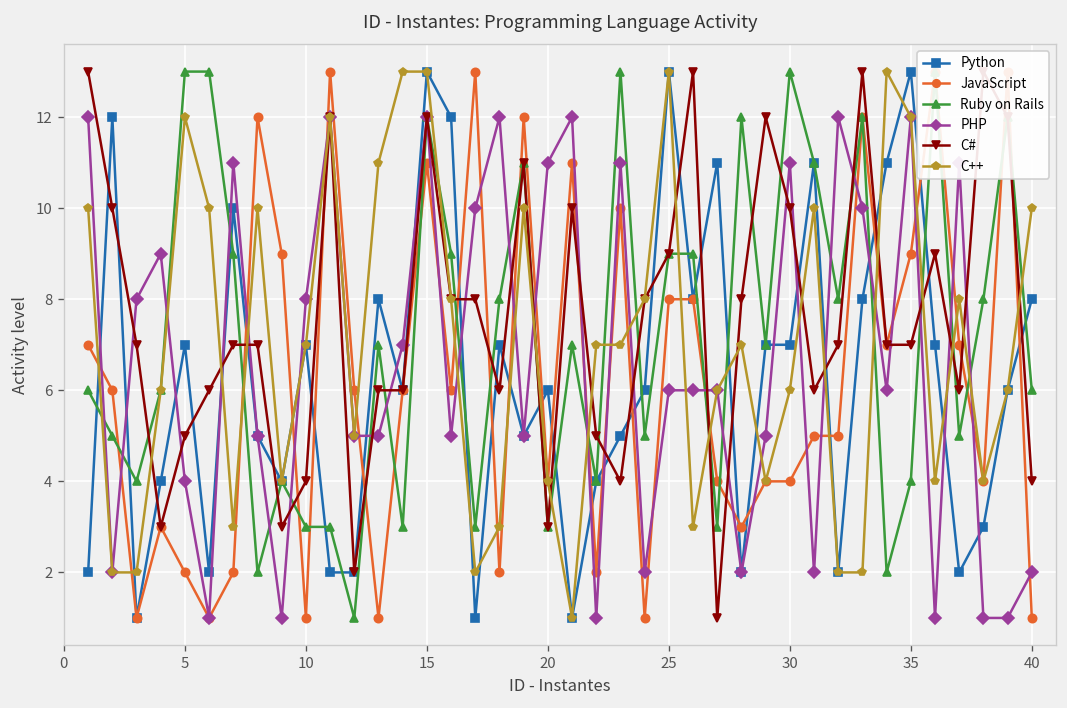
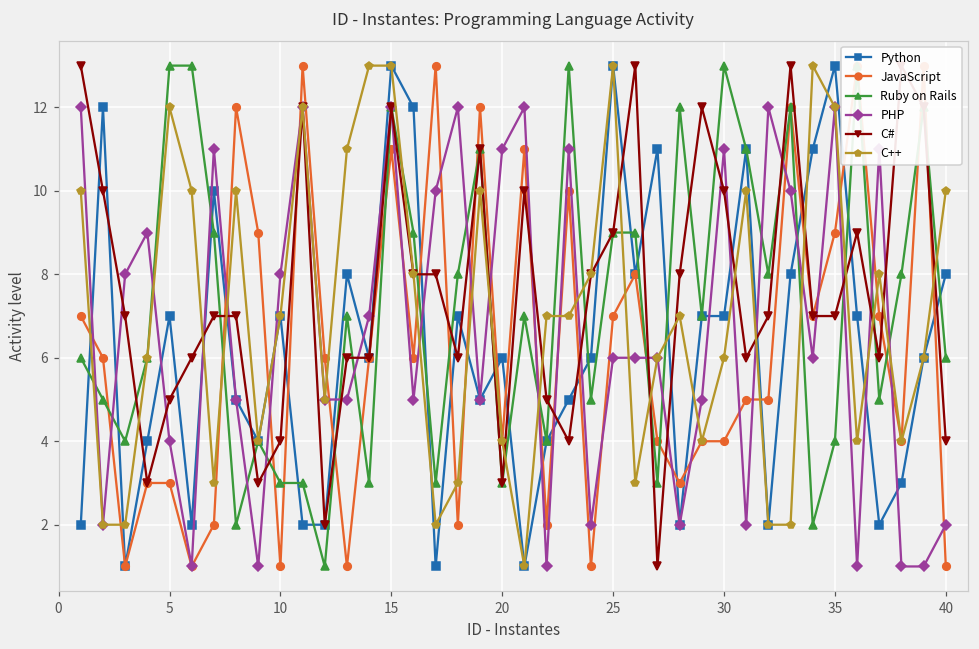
JavaScript, 5: 2 -> 3
JavaScript, 25: 8 -> 7
